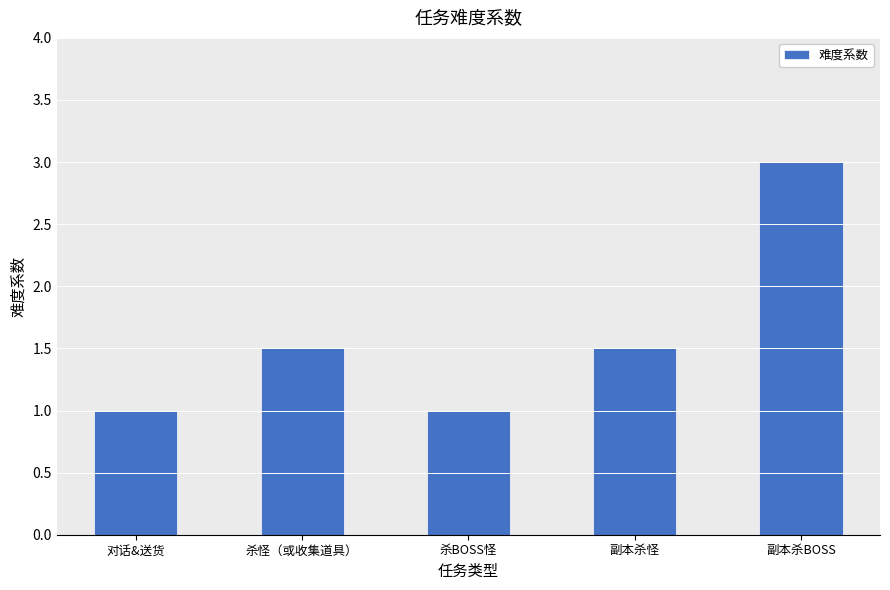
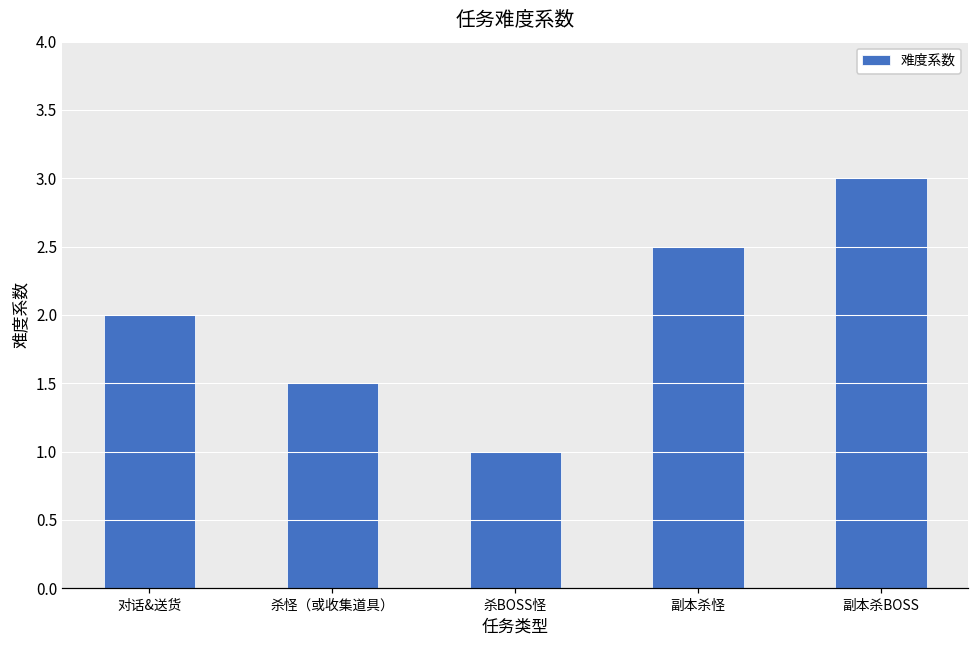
对话&送货: 1 -> 2
副本杀怪: 1.5 -> 2.5
